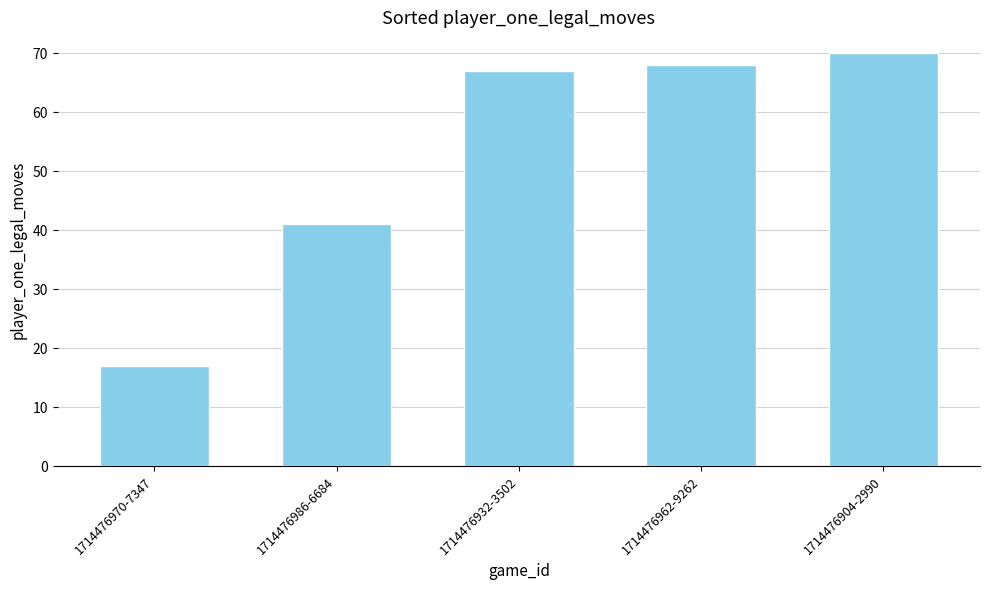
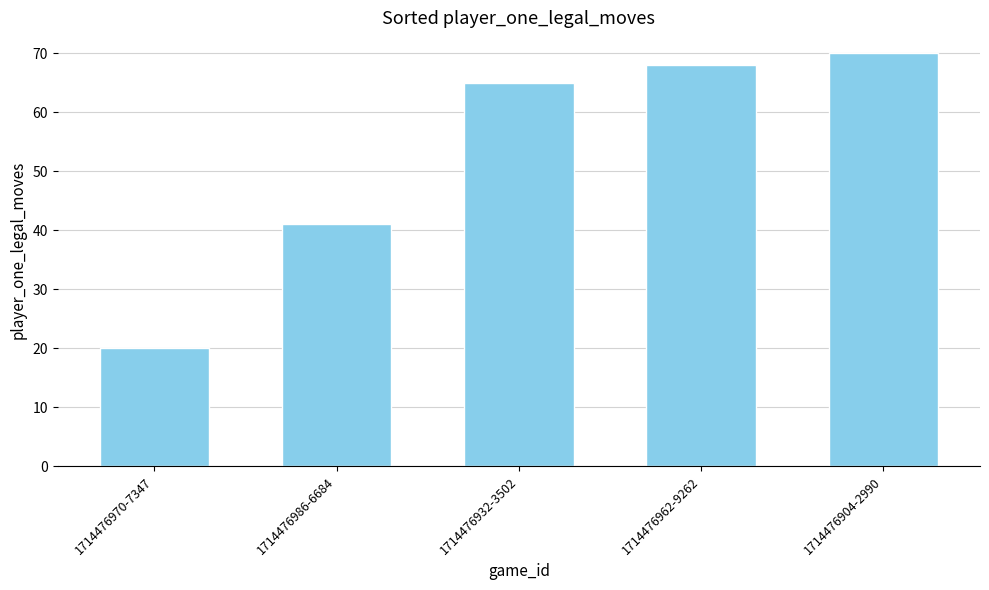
1714476970-7347: 17 -> 20
1714476932-3502: 67 -> 65
